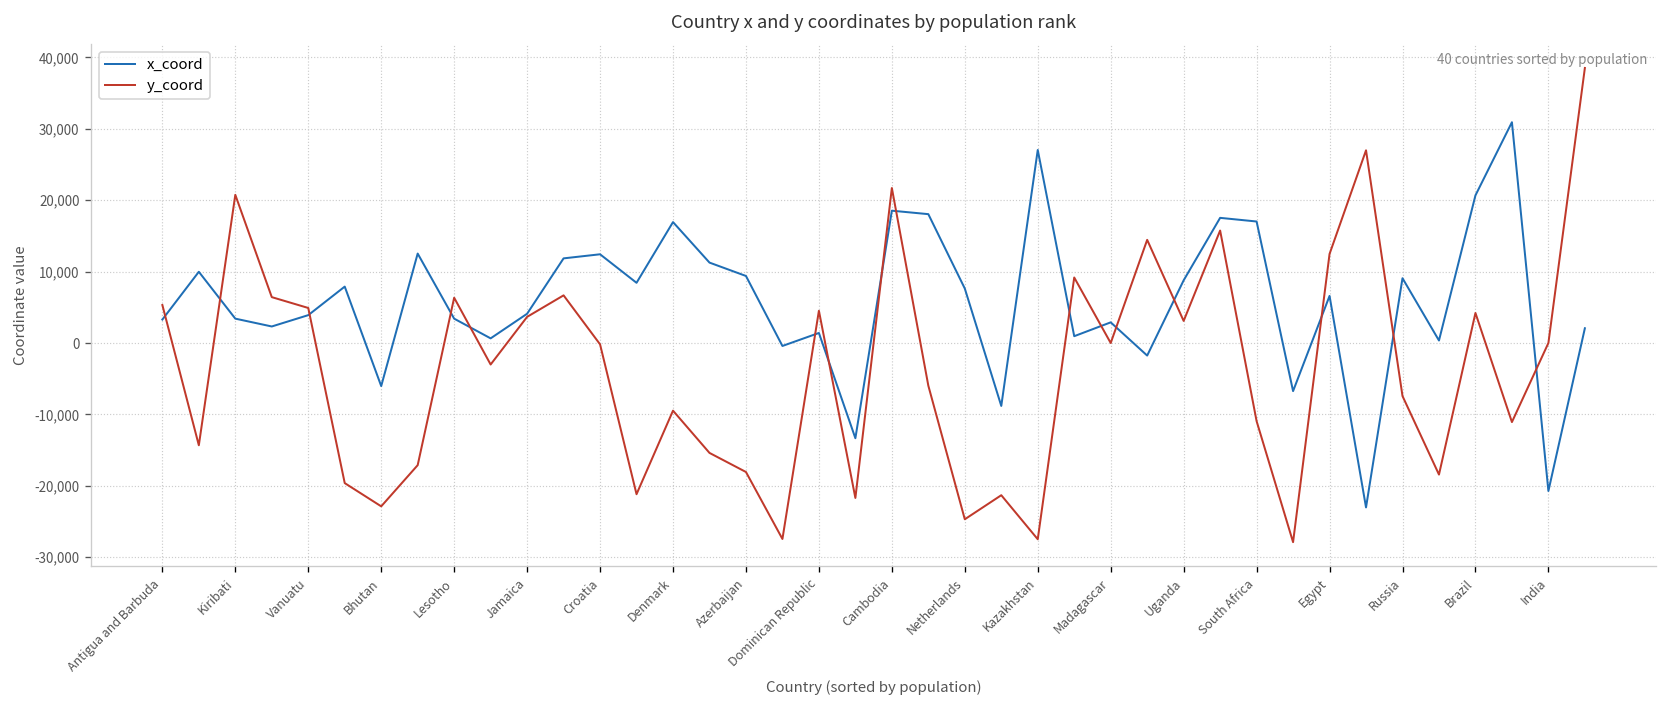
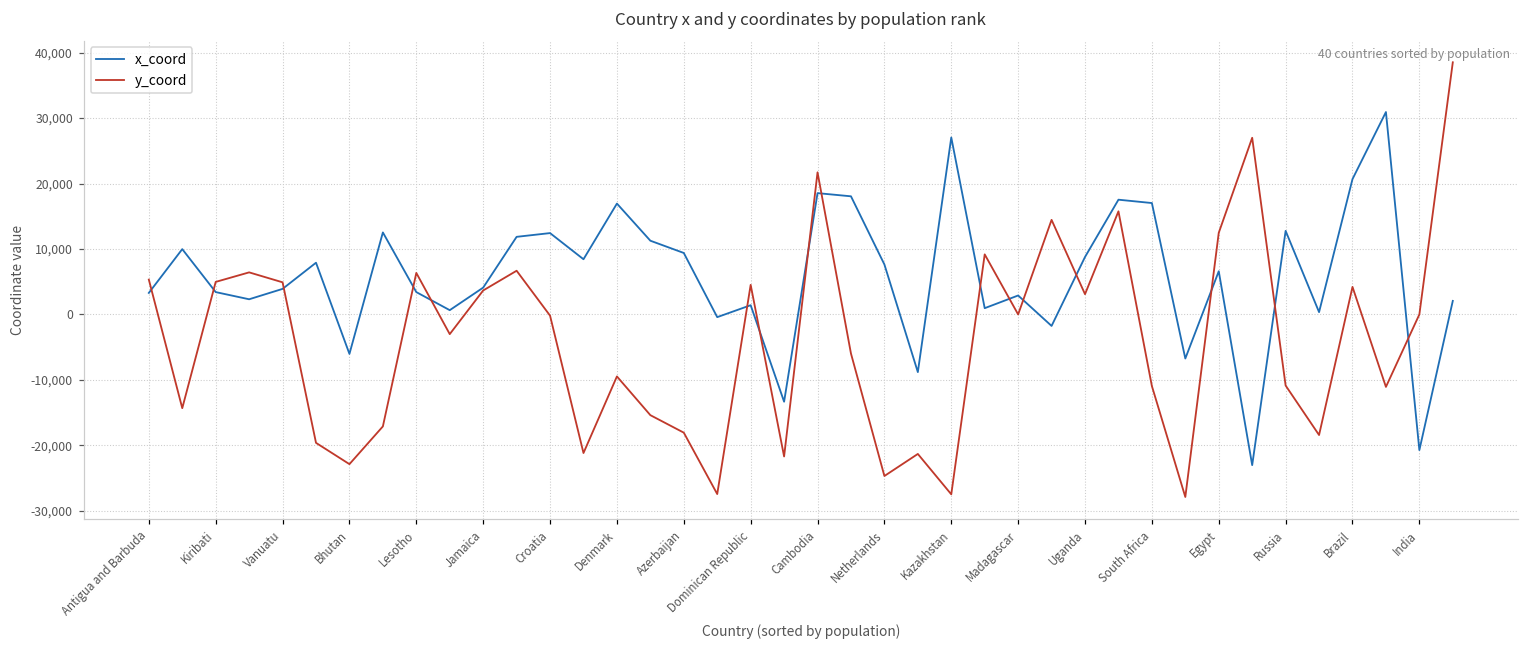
y_coord, Kiribati: 21,000 -> 5,000
x_coord, Russia: 9,000 -> 13,000
y_coord, Russia: -7,000 -> -11,000
